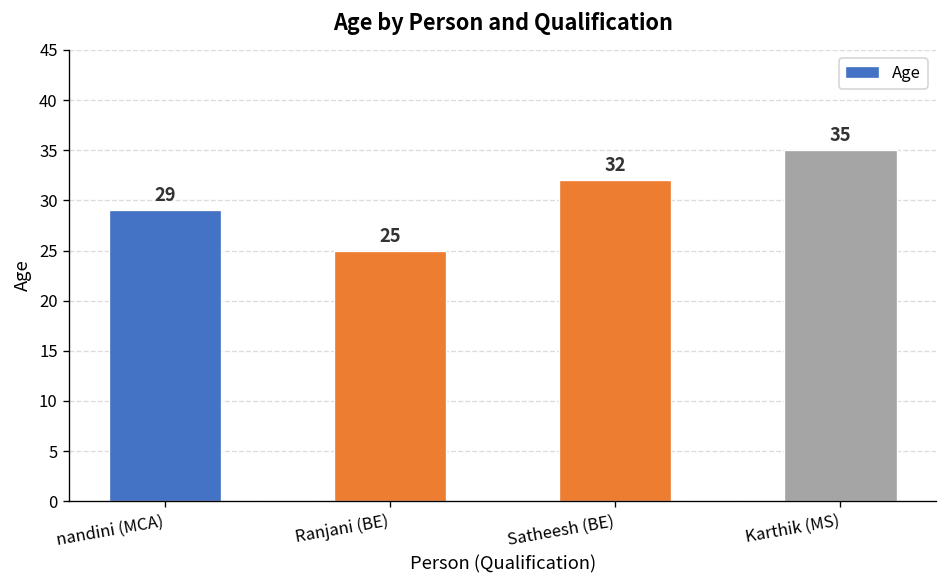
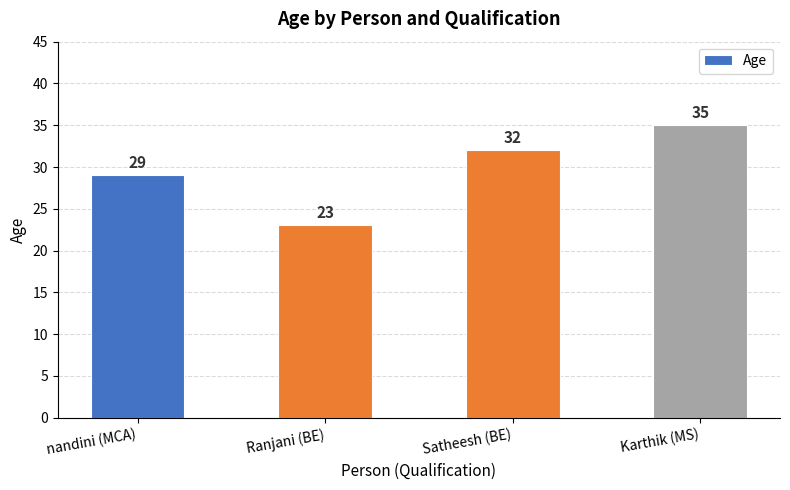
Ranjani (BE): 25 -> 23
